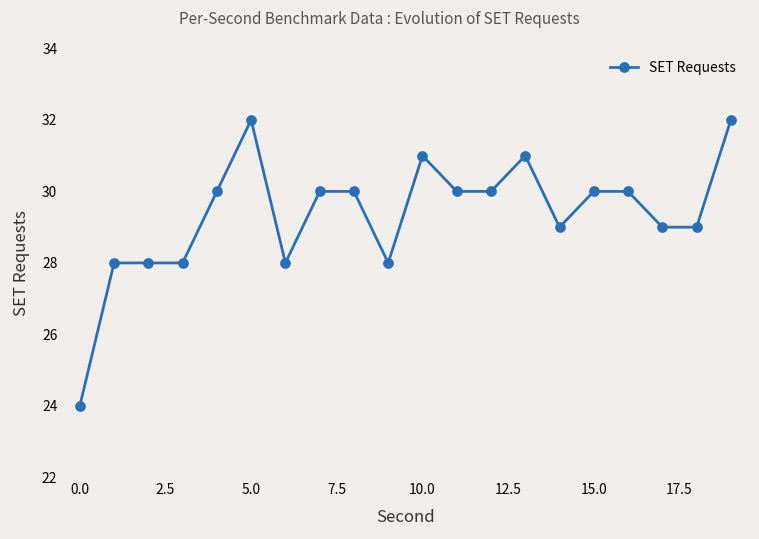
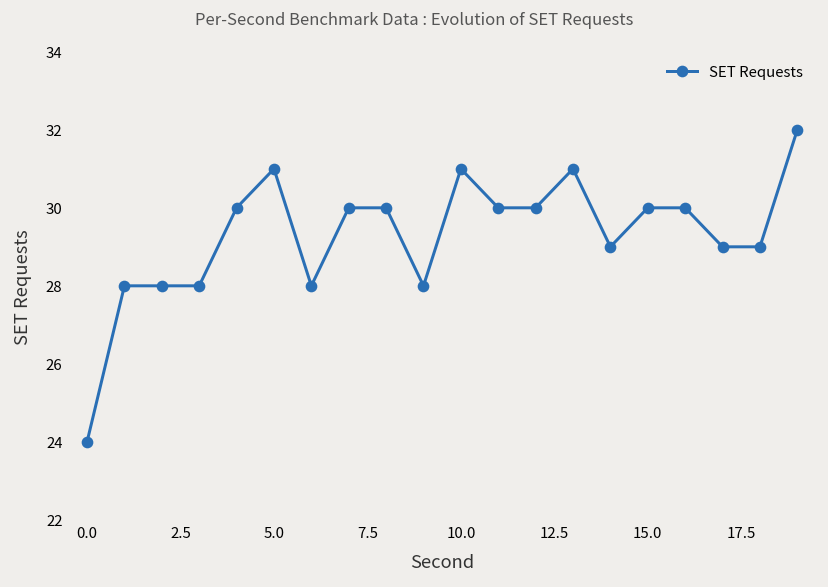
5.0: 32 -> 31
